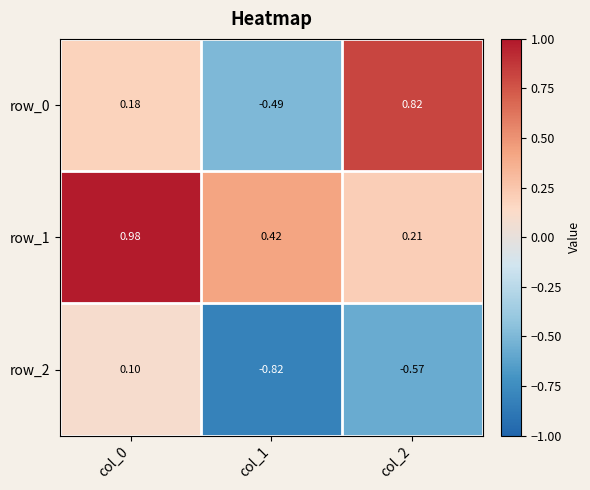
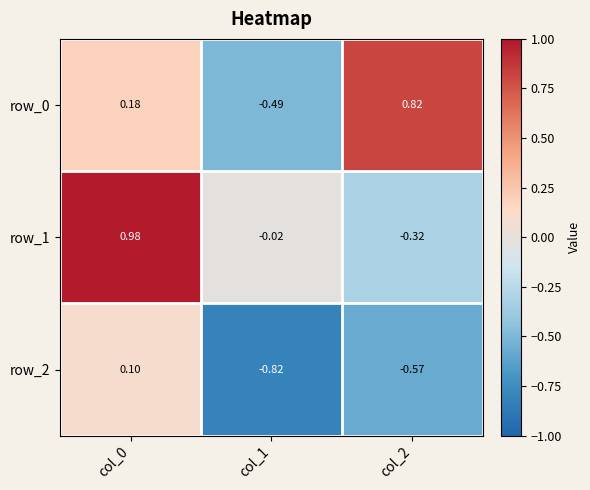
row_1, col_1: 0.42 -> -0.02
row_1, col_2: 0.21 -> -0.32
